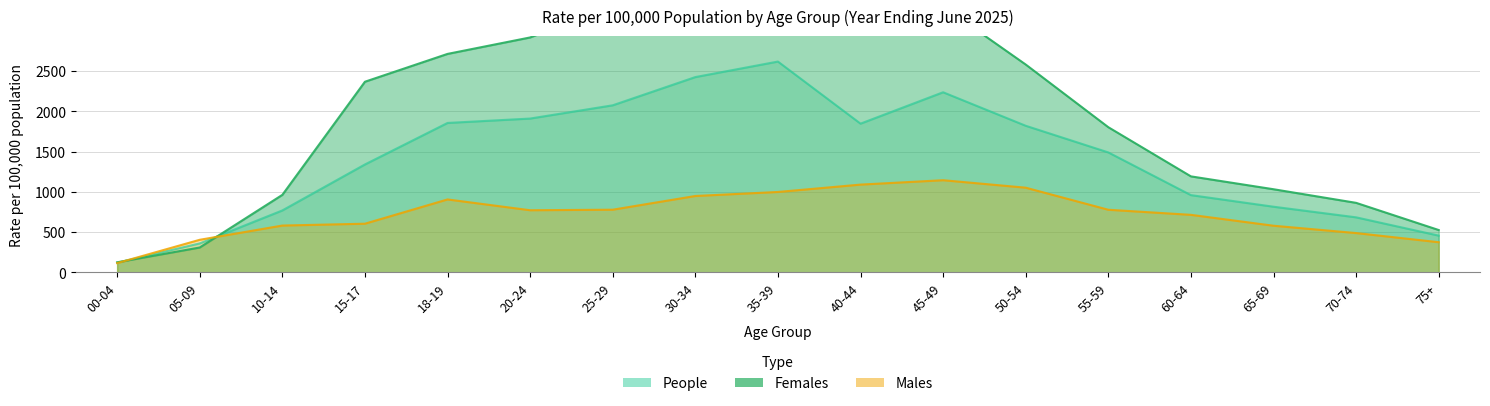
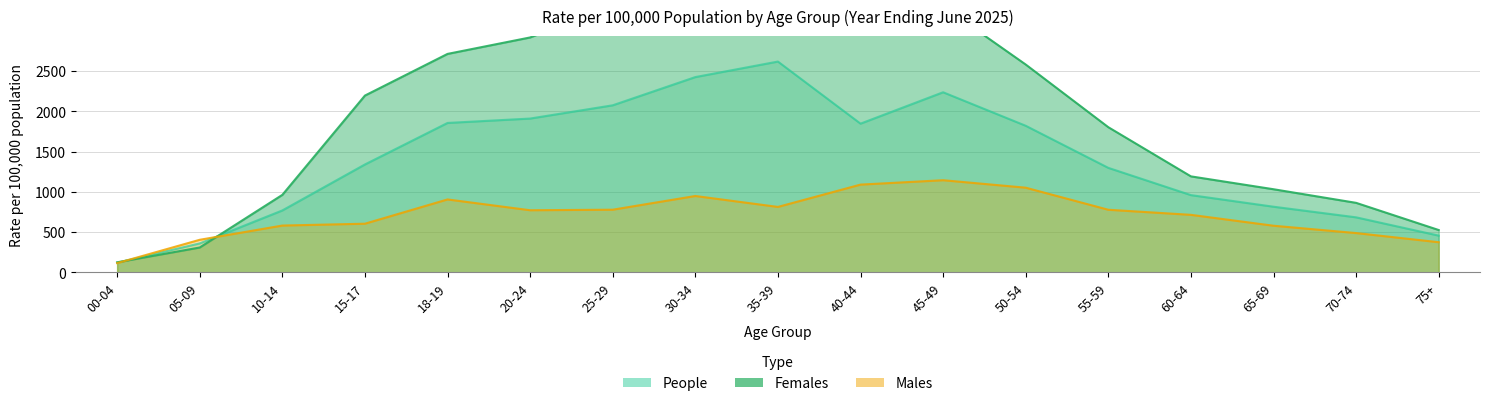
Females, 15-17: 2400 -> 2200
Males, 35-39: 1000 -> 800
People, 55-59: 1500 -> 1300
